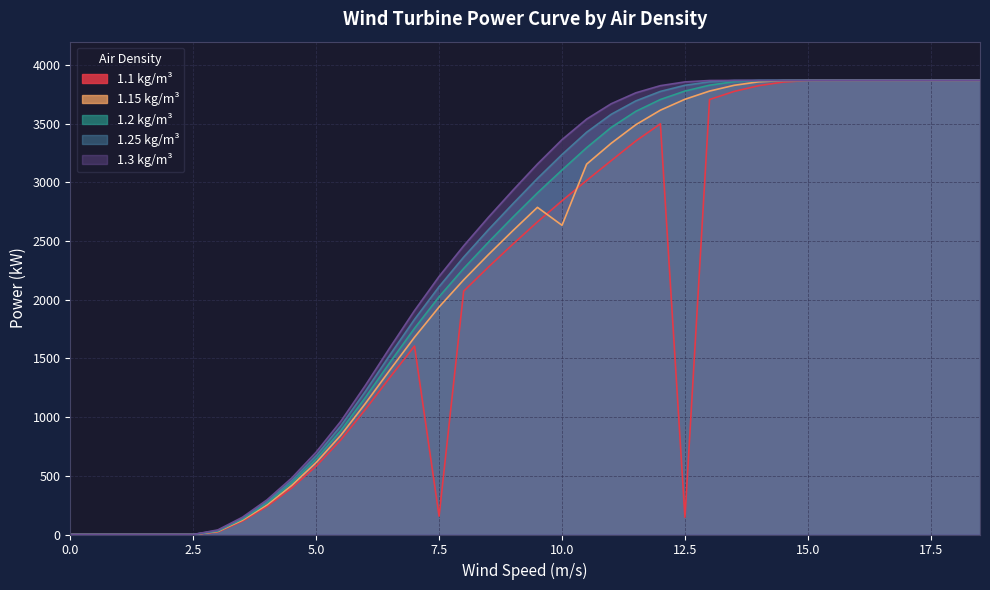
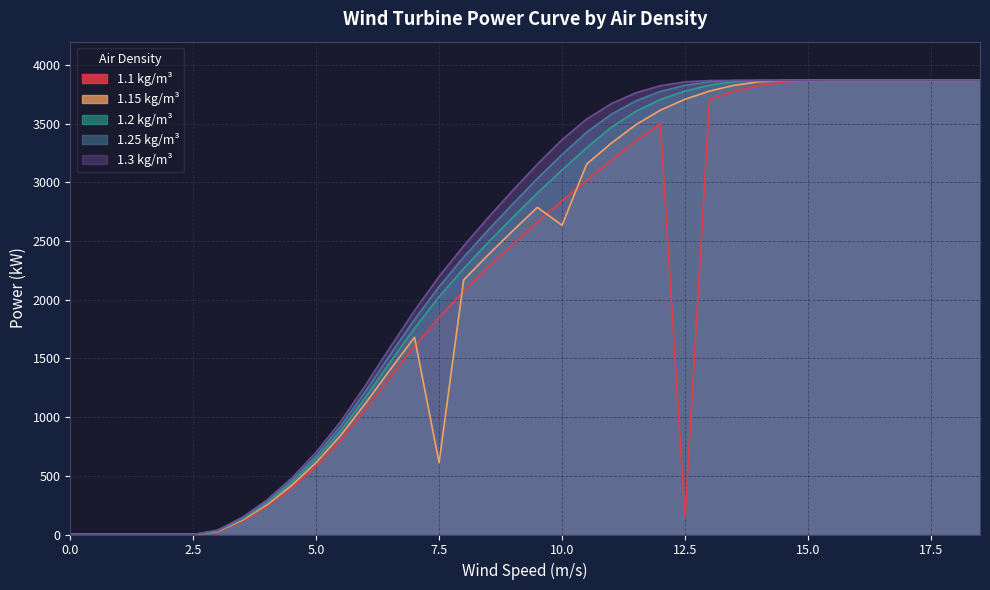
1.1 kg/m³, 7.5: 160 -> 1850
1.15 kg/m³, 7.5: 1940 -> 610
